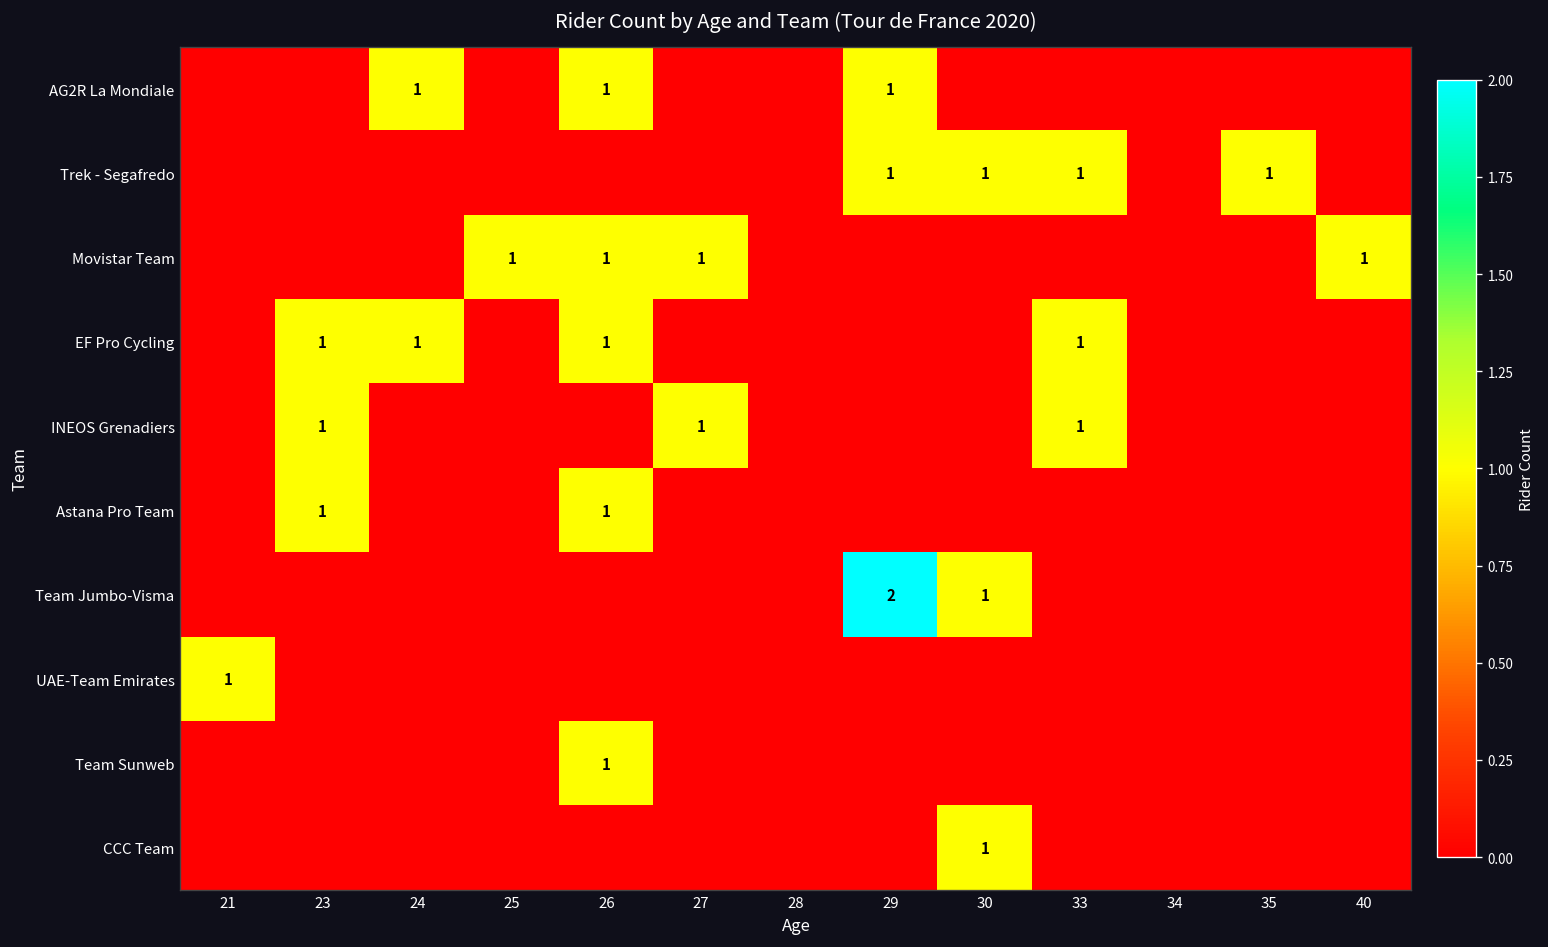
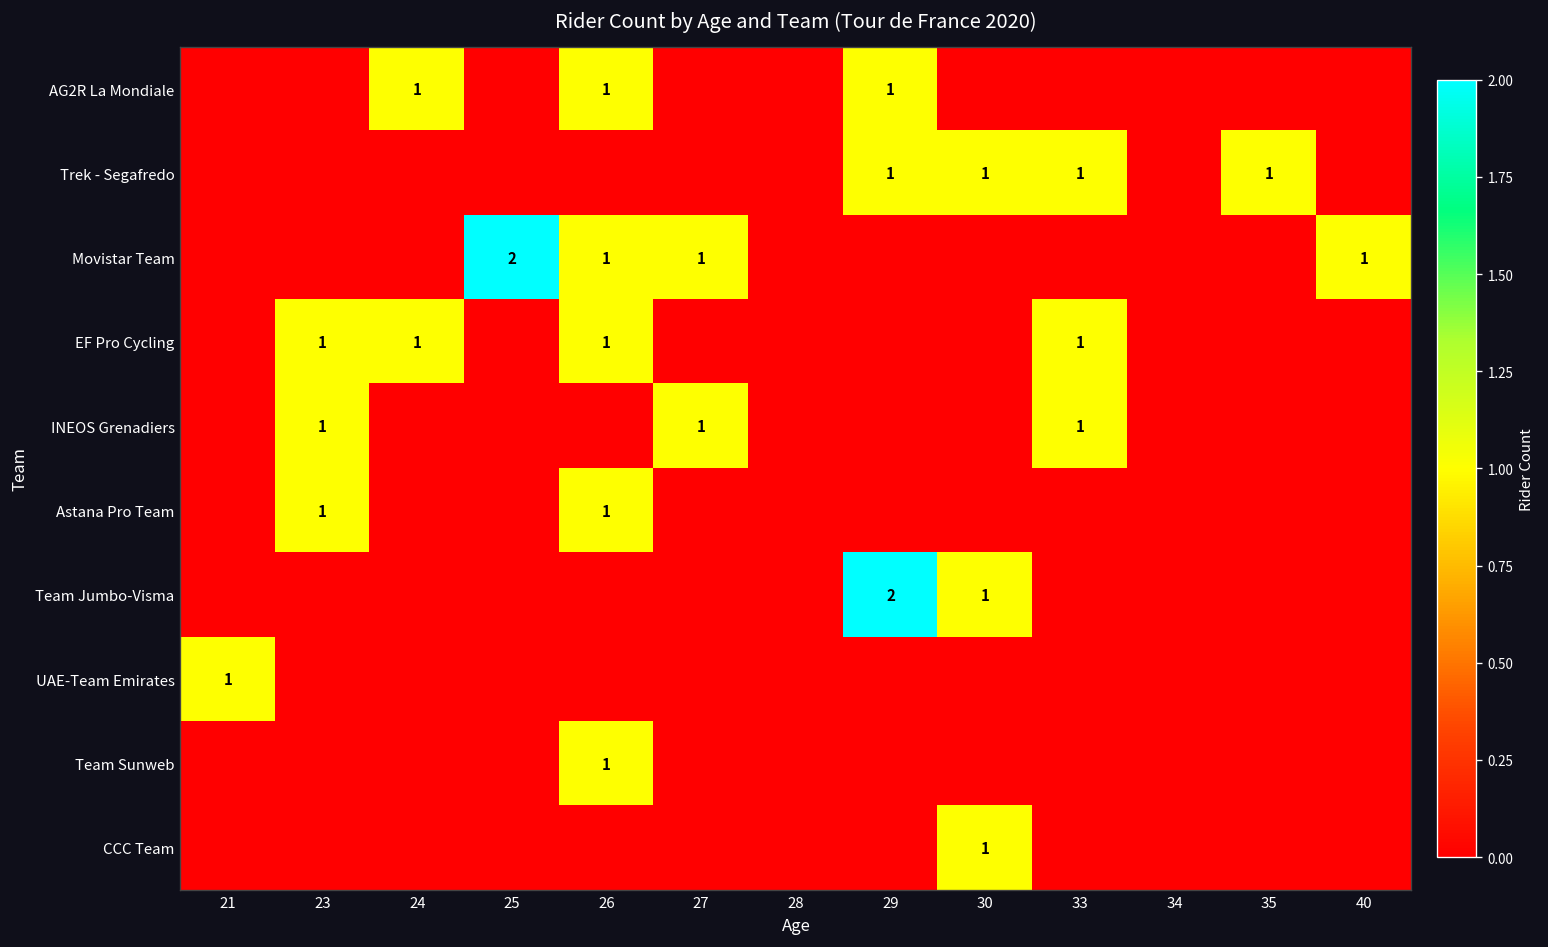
Movistar Team, 25: 1 -> 2
